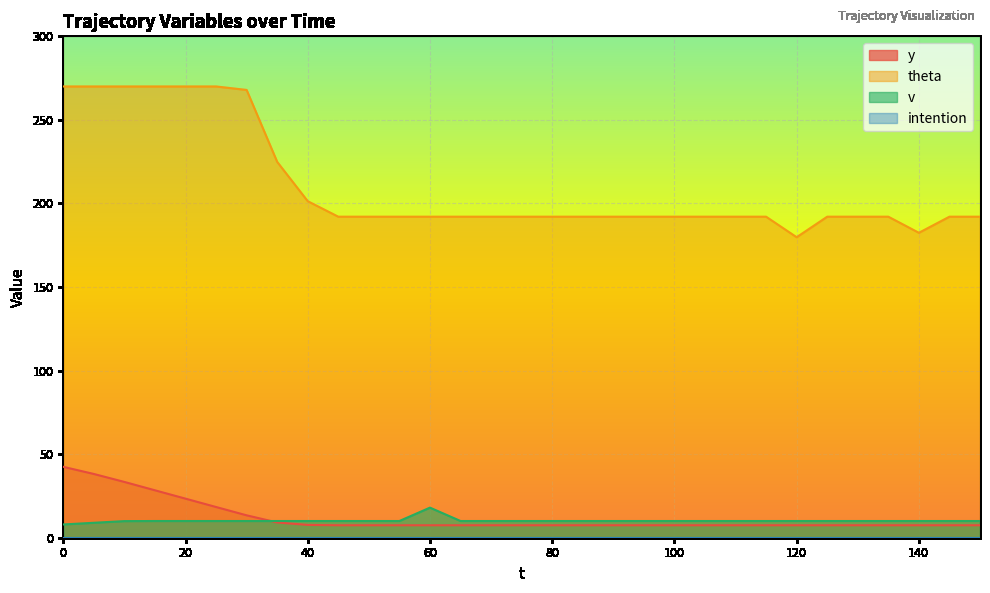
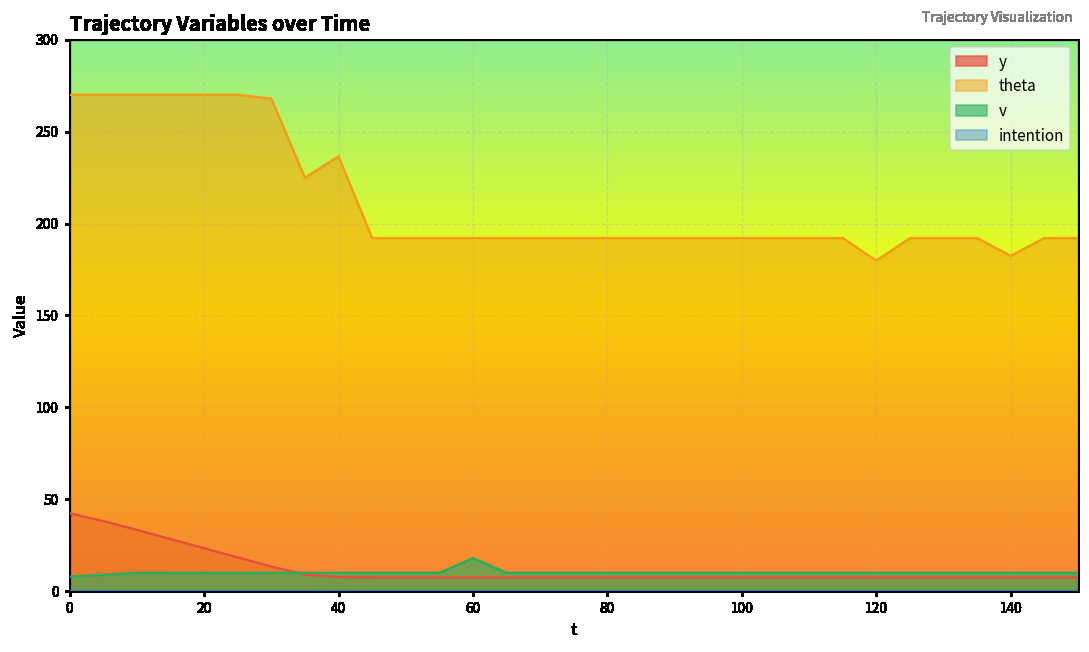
theta, 40: 201 -> 237
